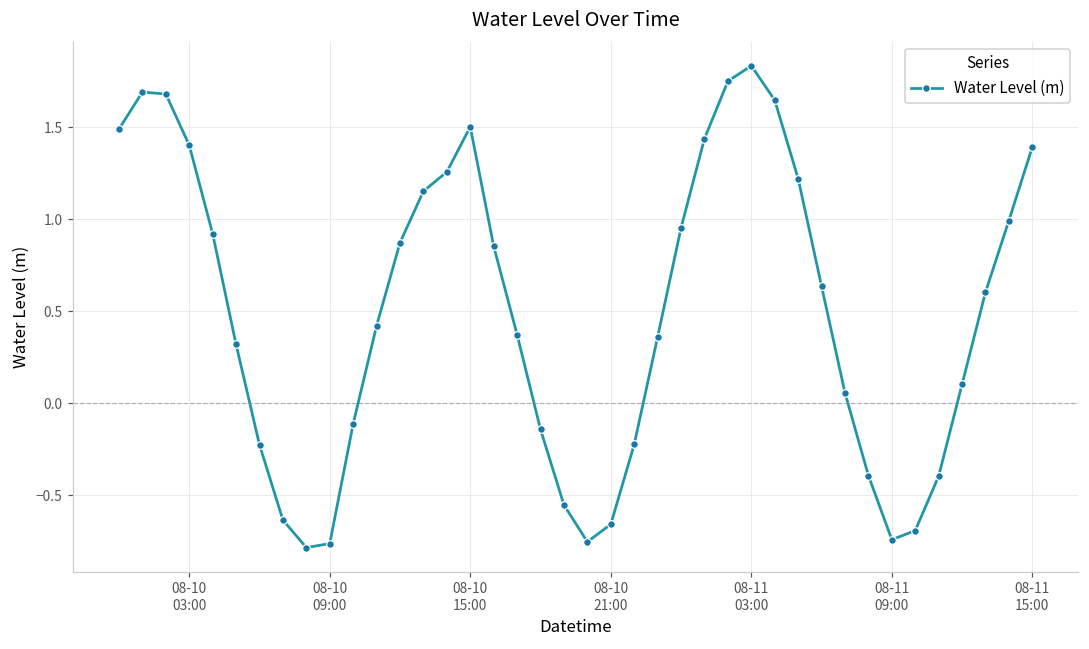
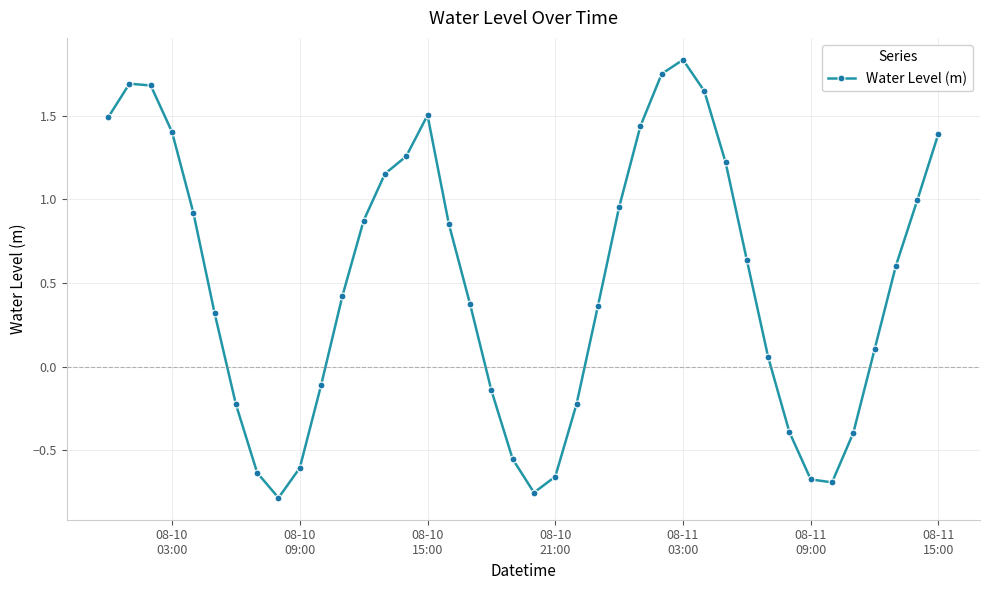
08-10 09:00: -0.76 -> -0.61
08-11 09:00: -0.74 -> -0.67
